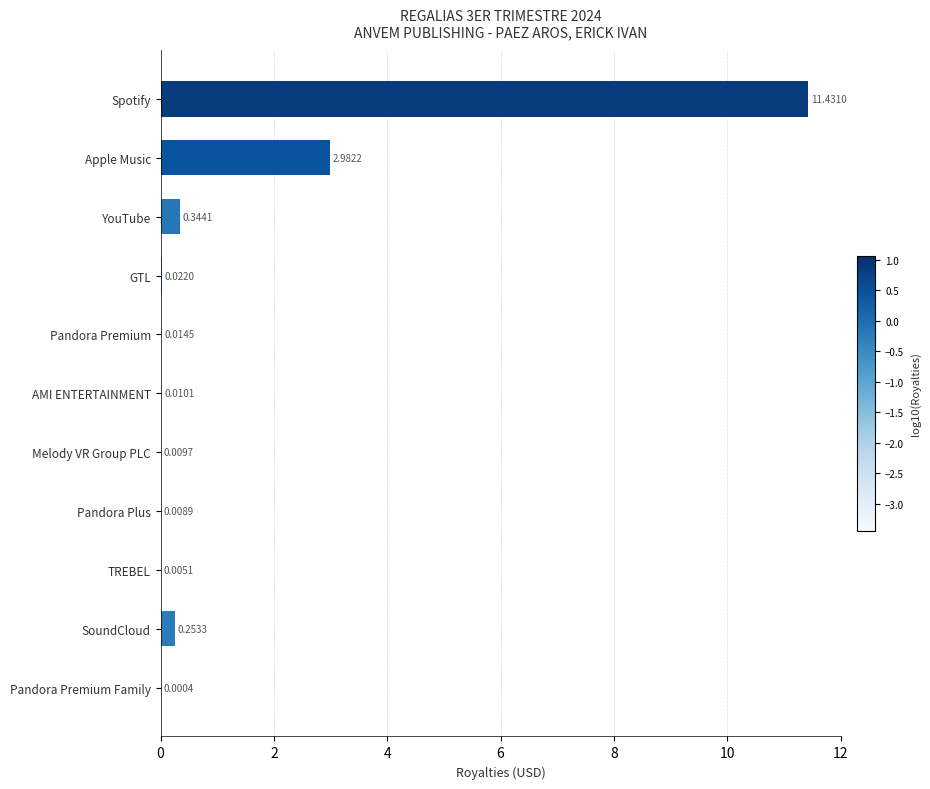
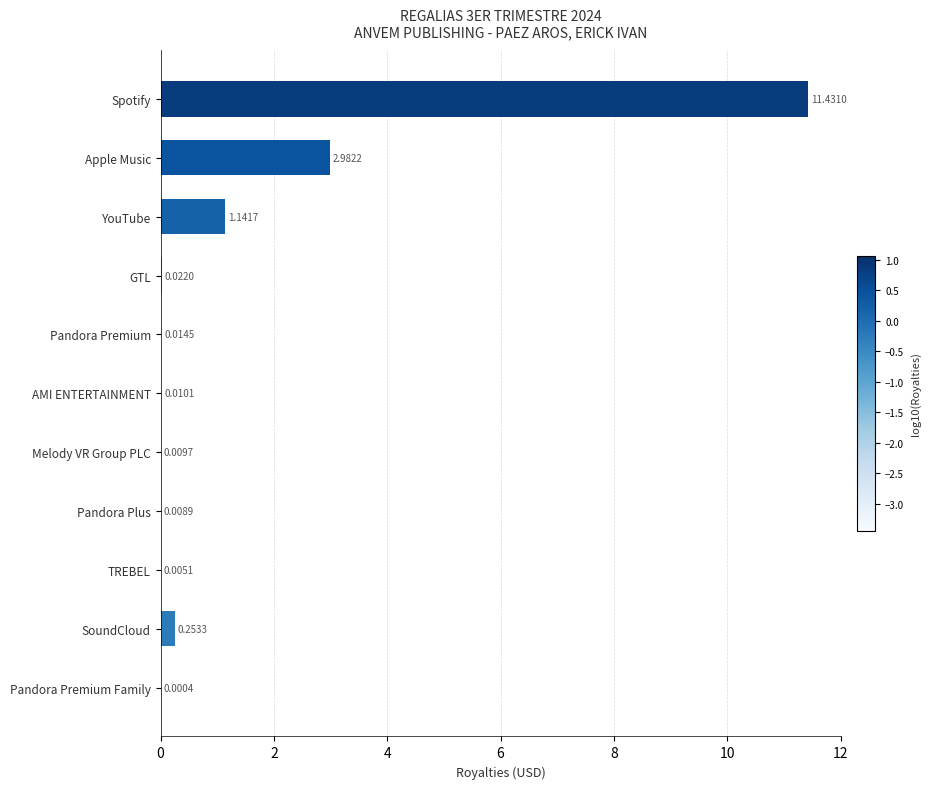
YouTube: 0.3441 -> 1.1417
